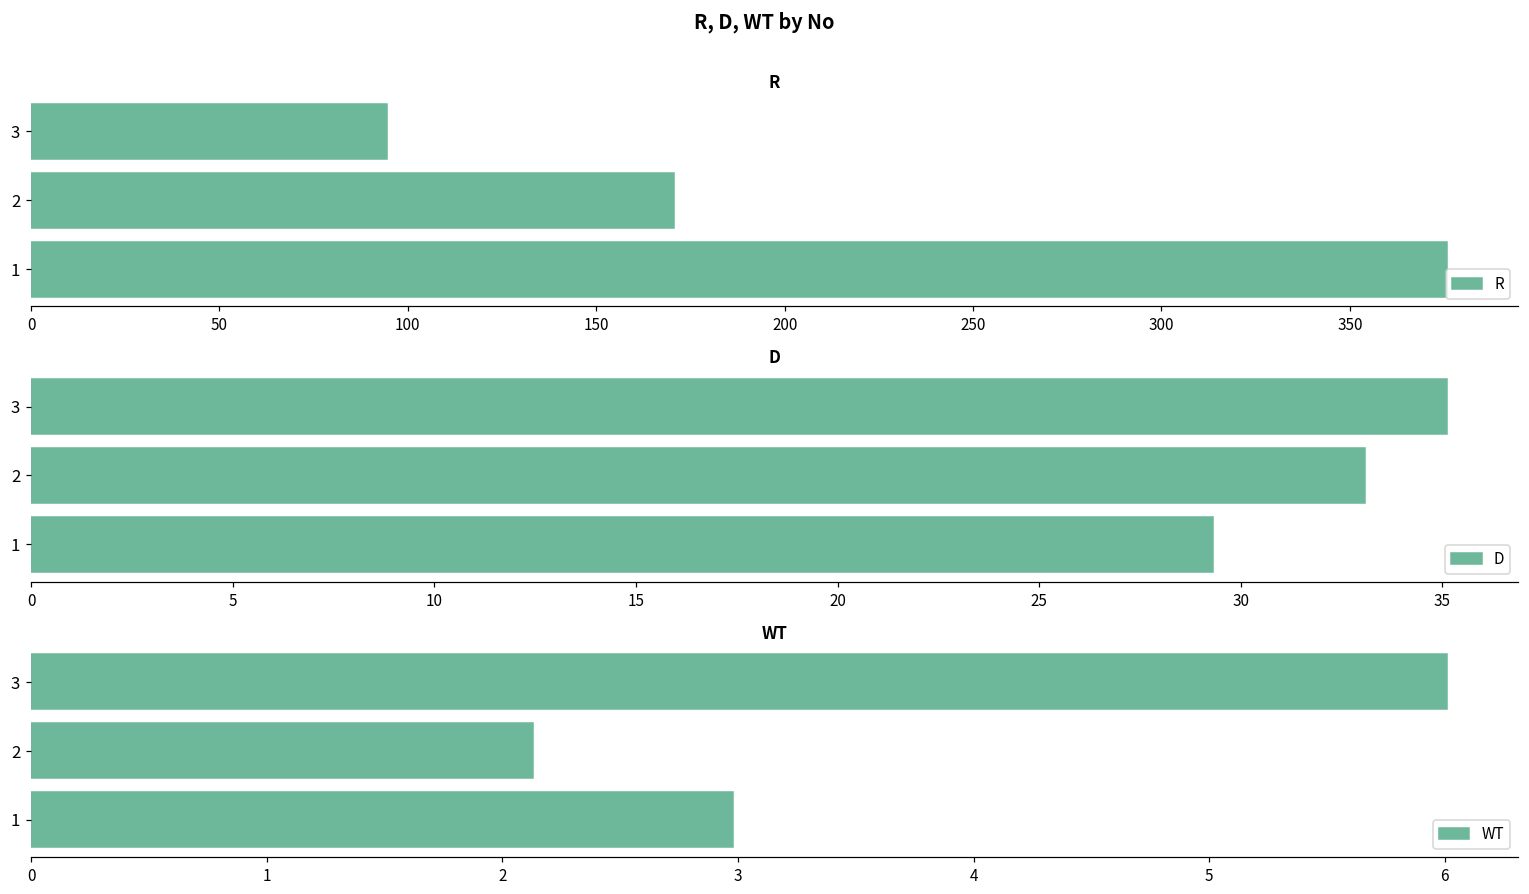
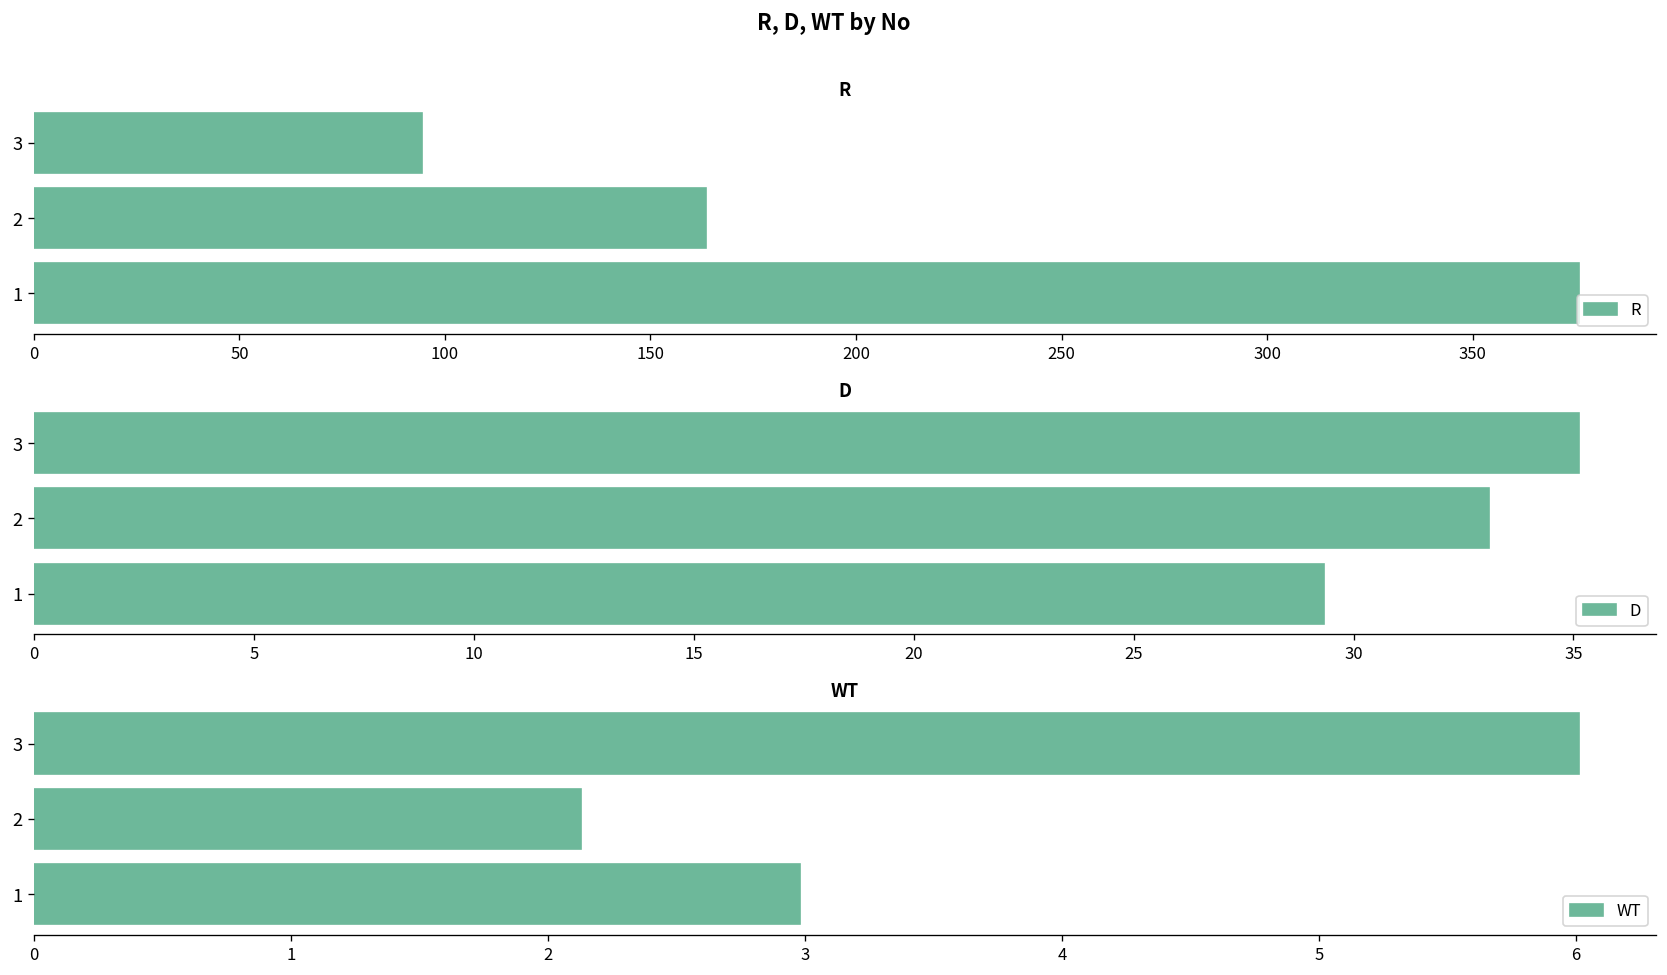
R, 2: 171 -> 163
